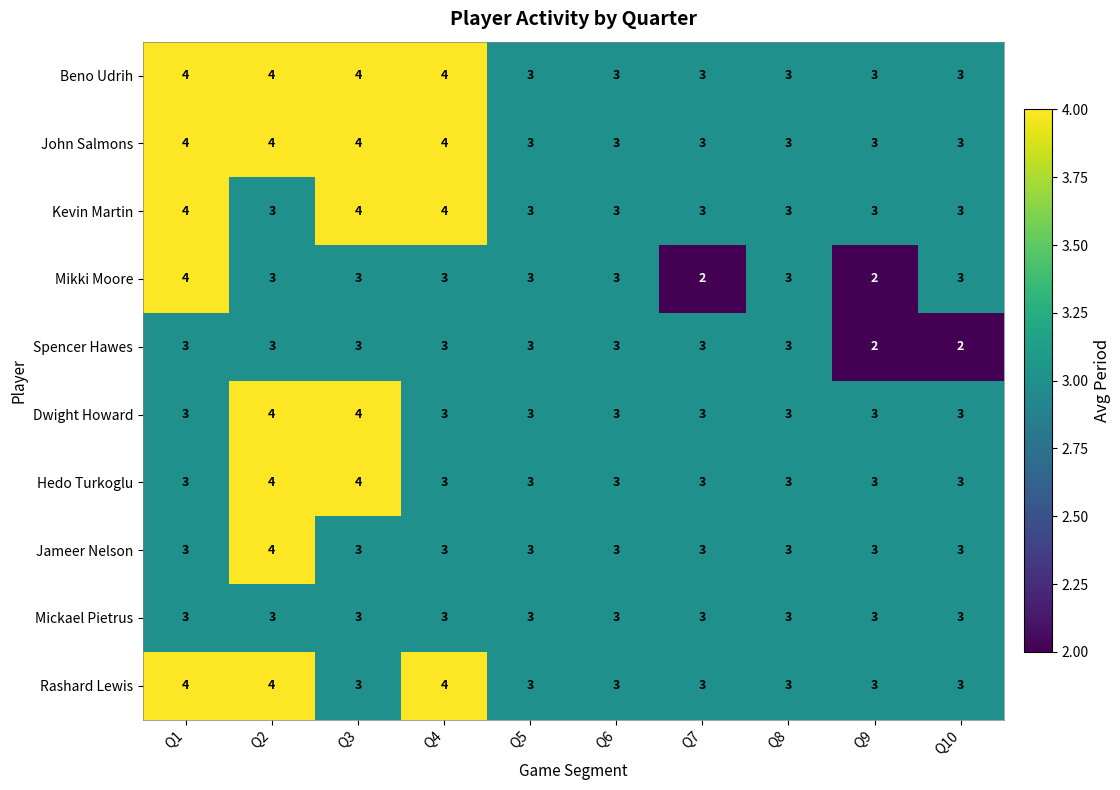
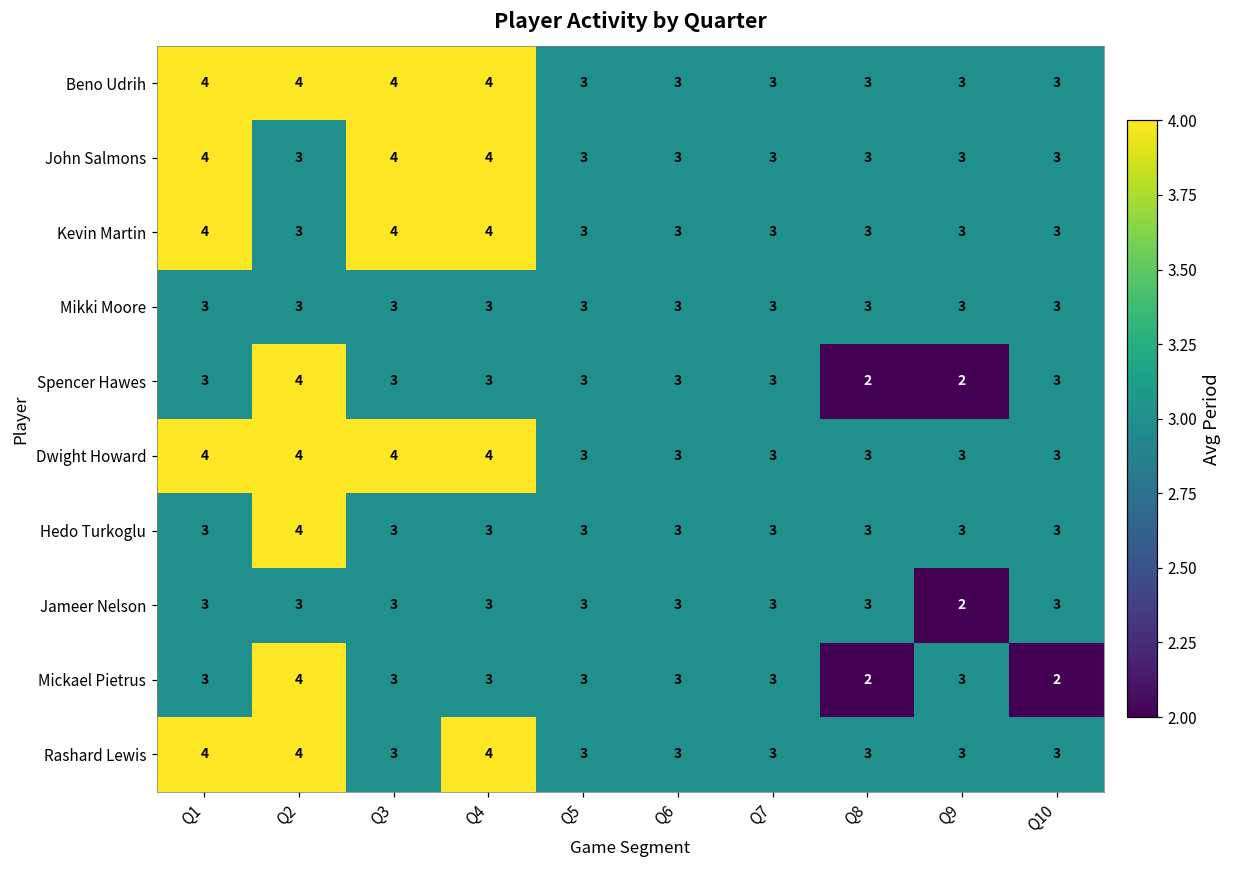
John Salmons, Q2: 4 -> 3
Mikki Moore, Q1: 4 -> 3
Mikki Moore, Q7: 2 -> 3
Mikki Moore, Q9: 2 -> 3
Spencer Hawes, Q2: 3 -> 4
Spencer Hawes, Q8: 3 -> 2
Spencer Hawes, Q10: 2 -> 3
Dwight Howard, Q1: 3 -> 4
Dwight Howard, Q4: 3 -> 4
Hedo Turkoglu, Q3: 4 -> 3
Jameer Nelson, Q2: 4 -> 3
Jameer Nelson, Q9: 3 -> 2
Mickael Pietrus, Q2: 3 -> 4
Mickael Pietrus, Q8: 3 -> 2
Mickael Pietrus, Q10: 3 -> 2
